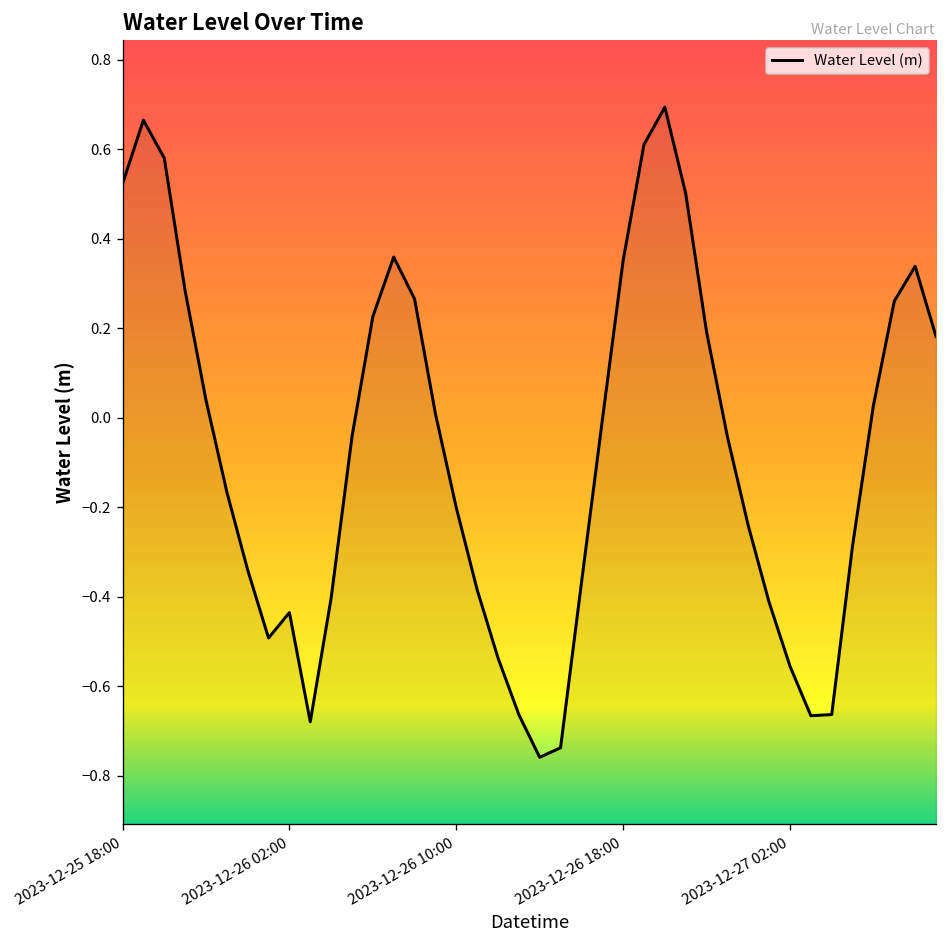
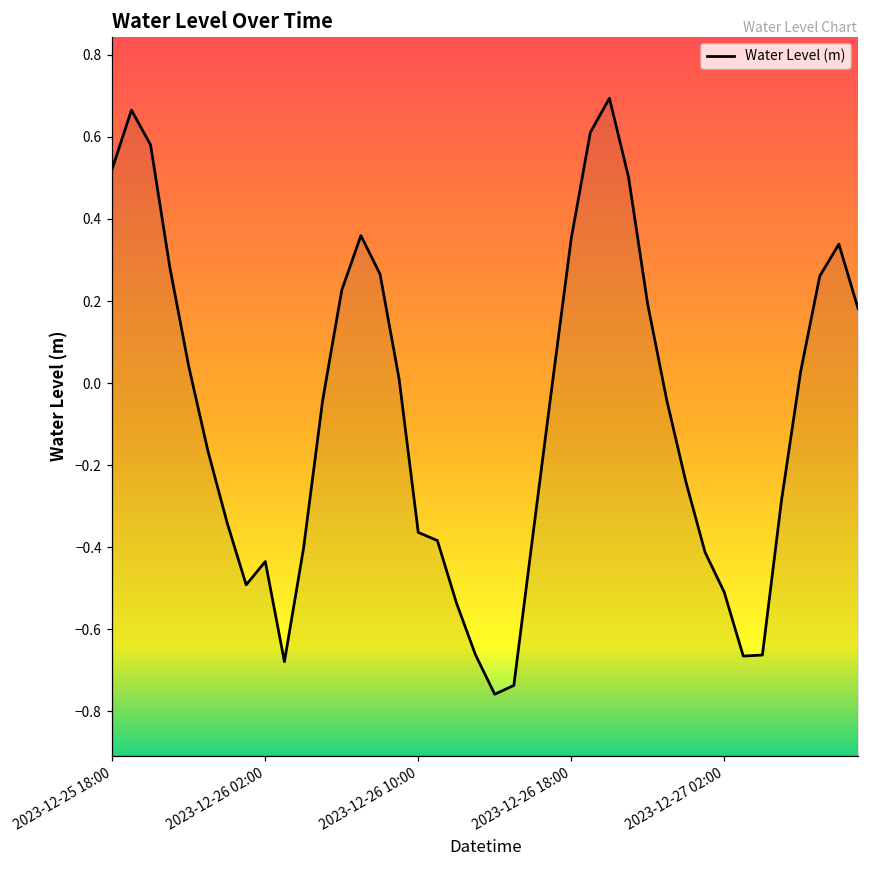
2023-12-26 10:00: -0.20 -> -0.36
2023-12-27 02:00: -0.55 -> -0.51
